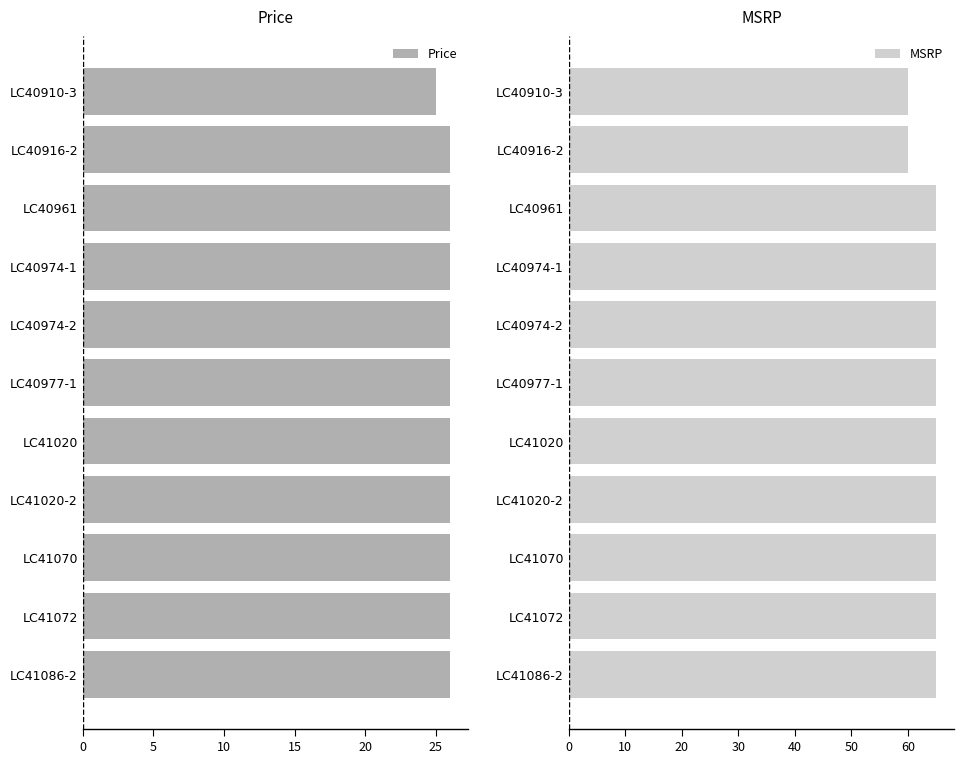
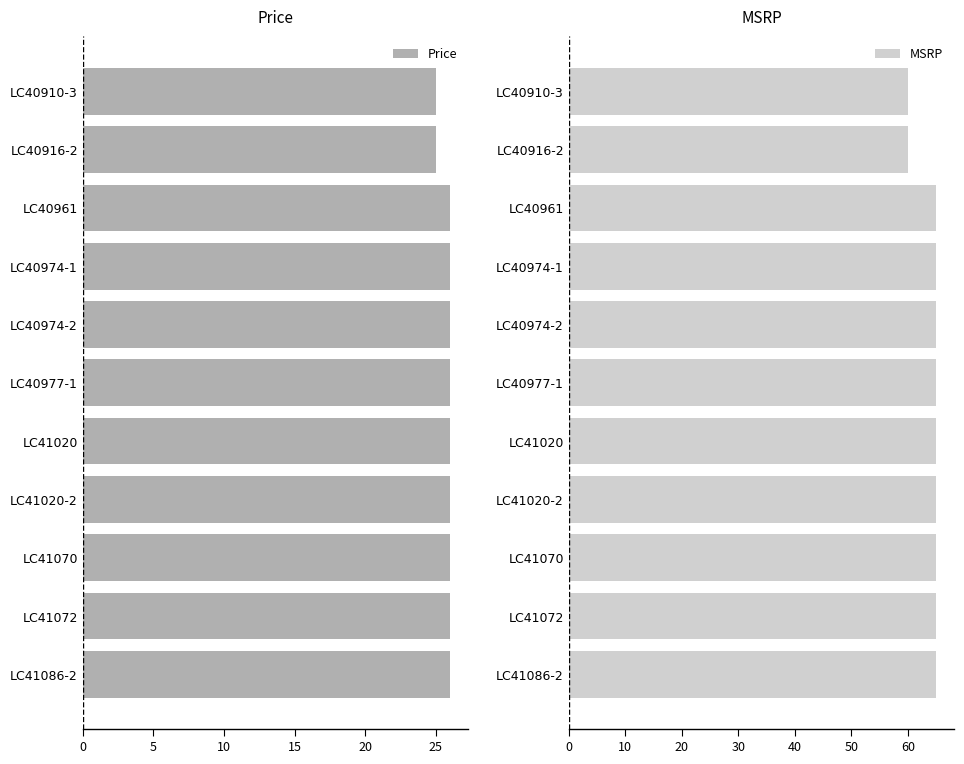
Price, LC40916-2: 26 -> 25
